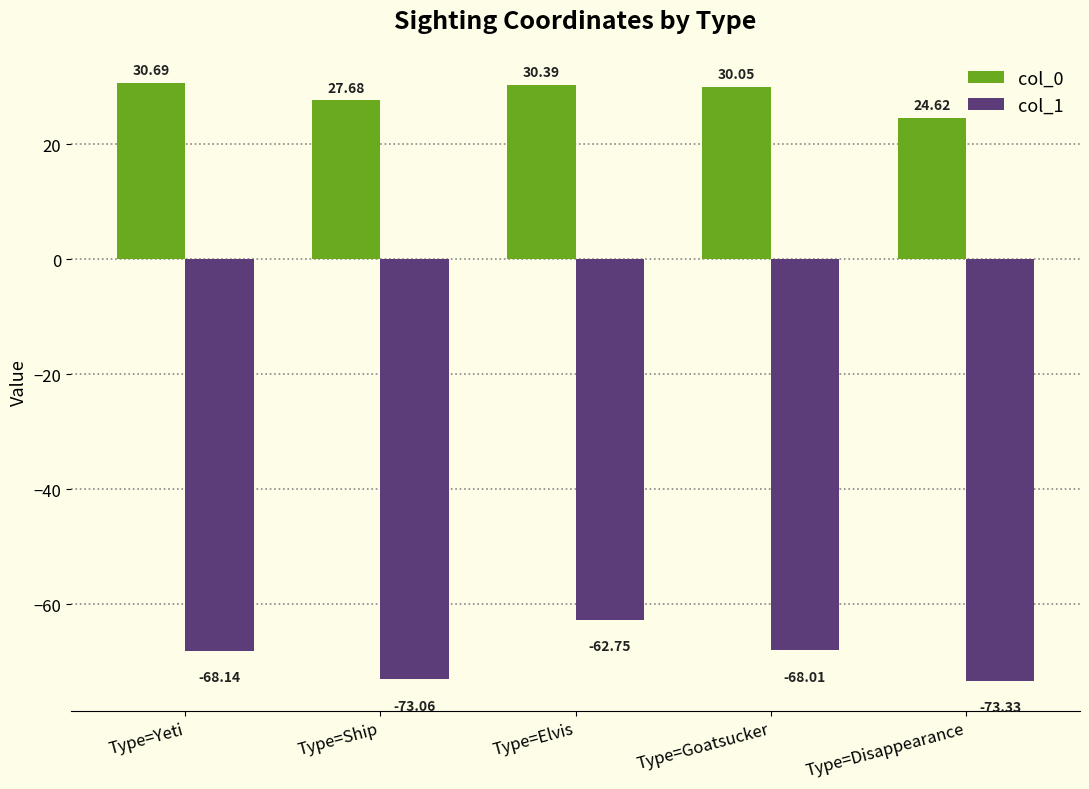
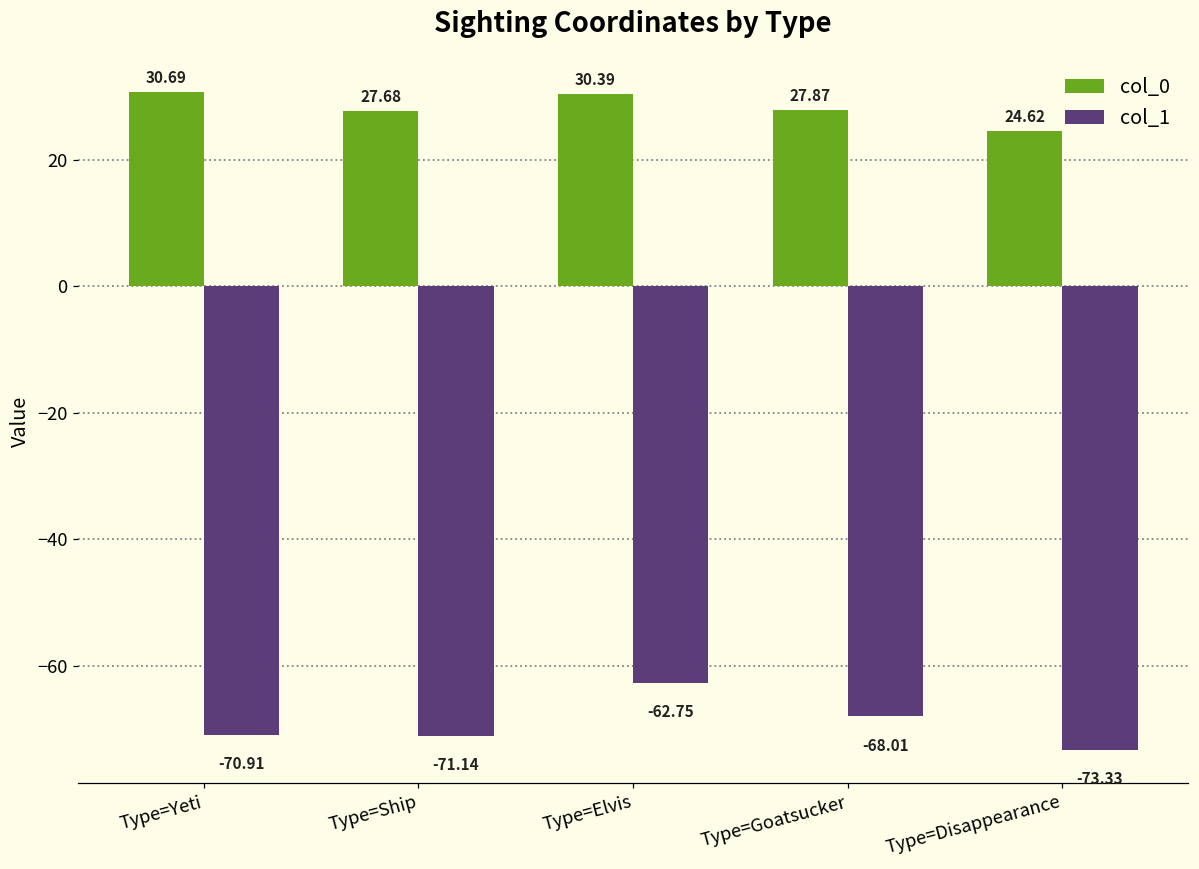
col_1, Type=Yeti: -68.14 -> -70.91
col_1, Type=Ship: -73.06 -> -71.14
col_0, Type=Goatsucker: 30.05 -> 27.87
